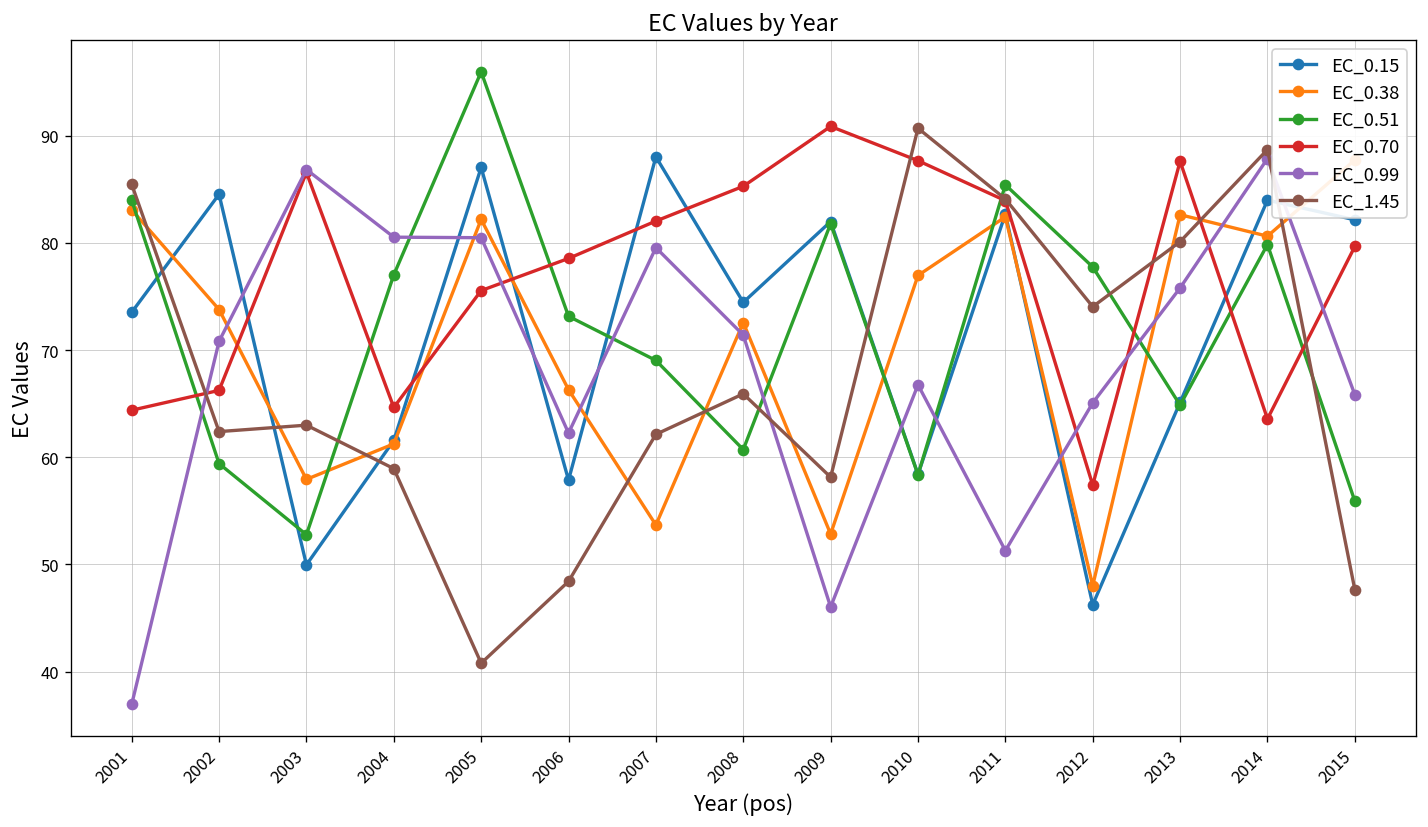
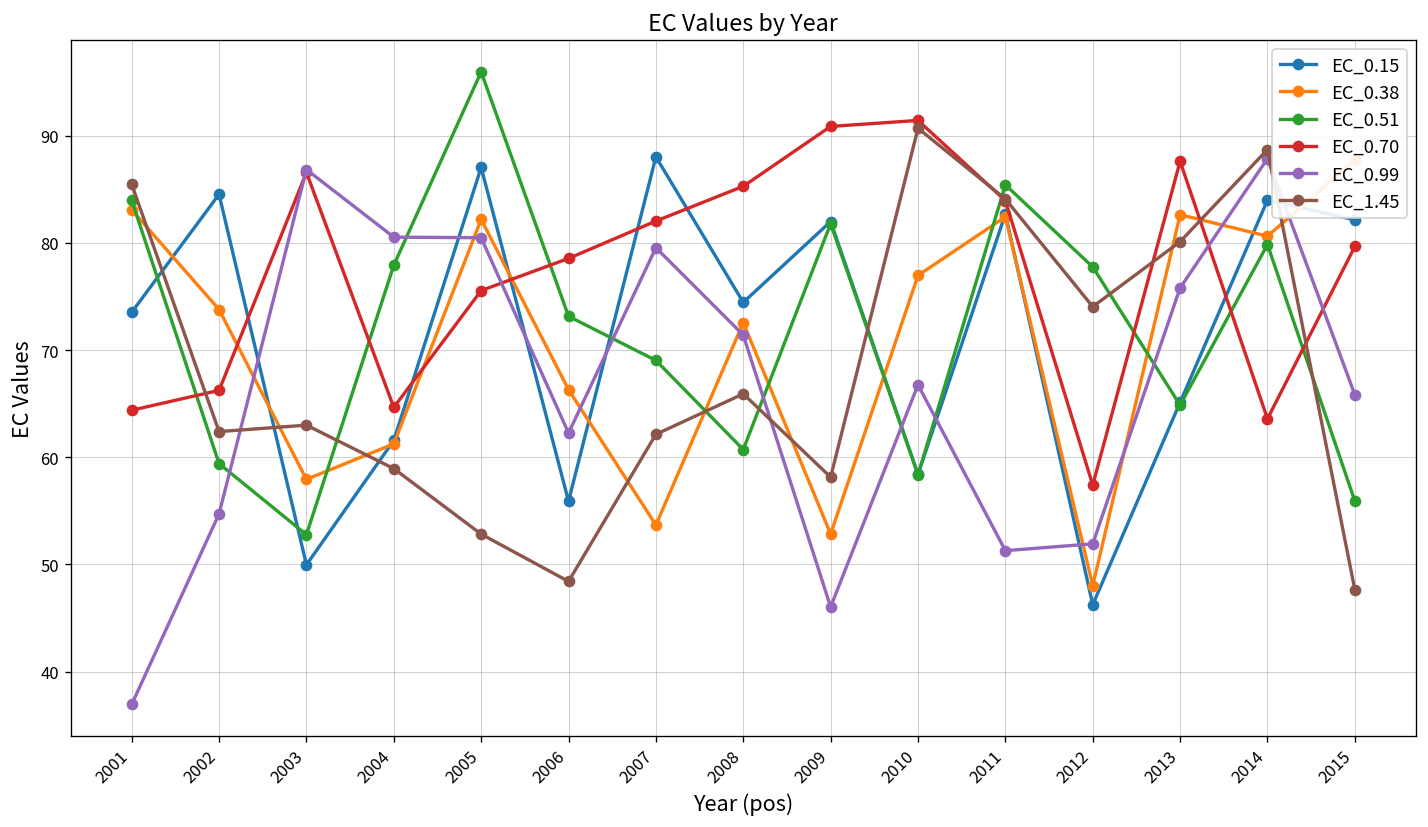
EC_0.99, 2002: 71 -> 55
EC_0.51, 2004: 77 -> 78
EC_1.45, 2005: 41 -> 53
EC_0.15, 2006: 58 -> 56
EC_0.70, 2010: 88 -> 91
EC_0.99, 2012: 65 -> 52
